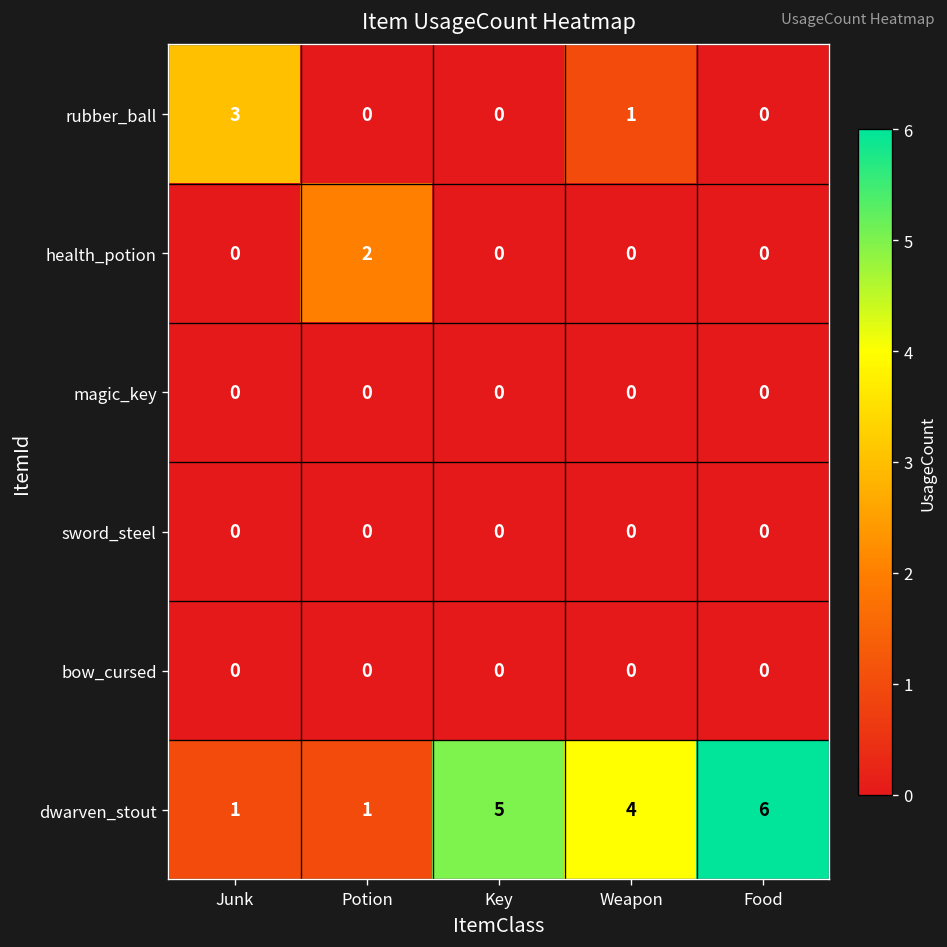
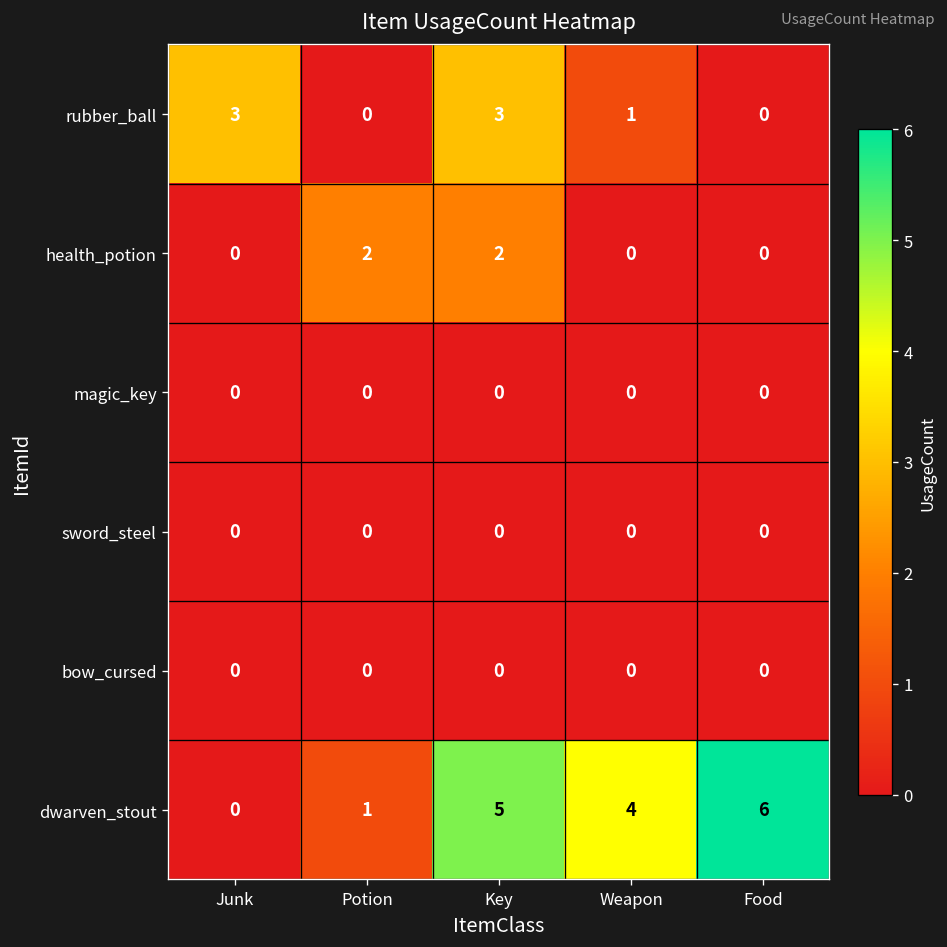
rubber_ball, Key: 0 -> 3
health_potion, Key: 0 -> 2
dwarven_stout, Junk: 1 -> 0
